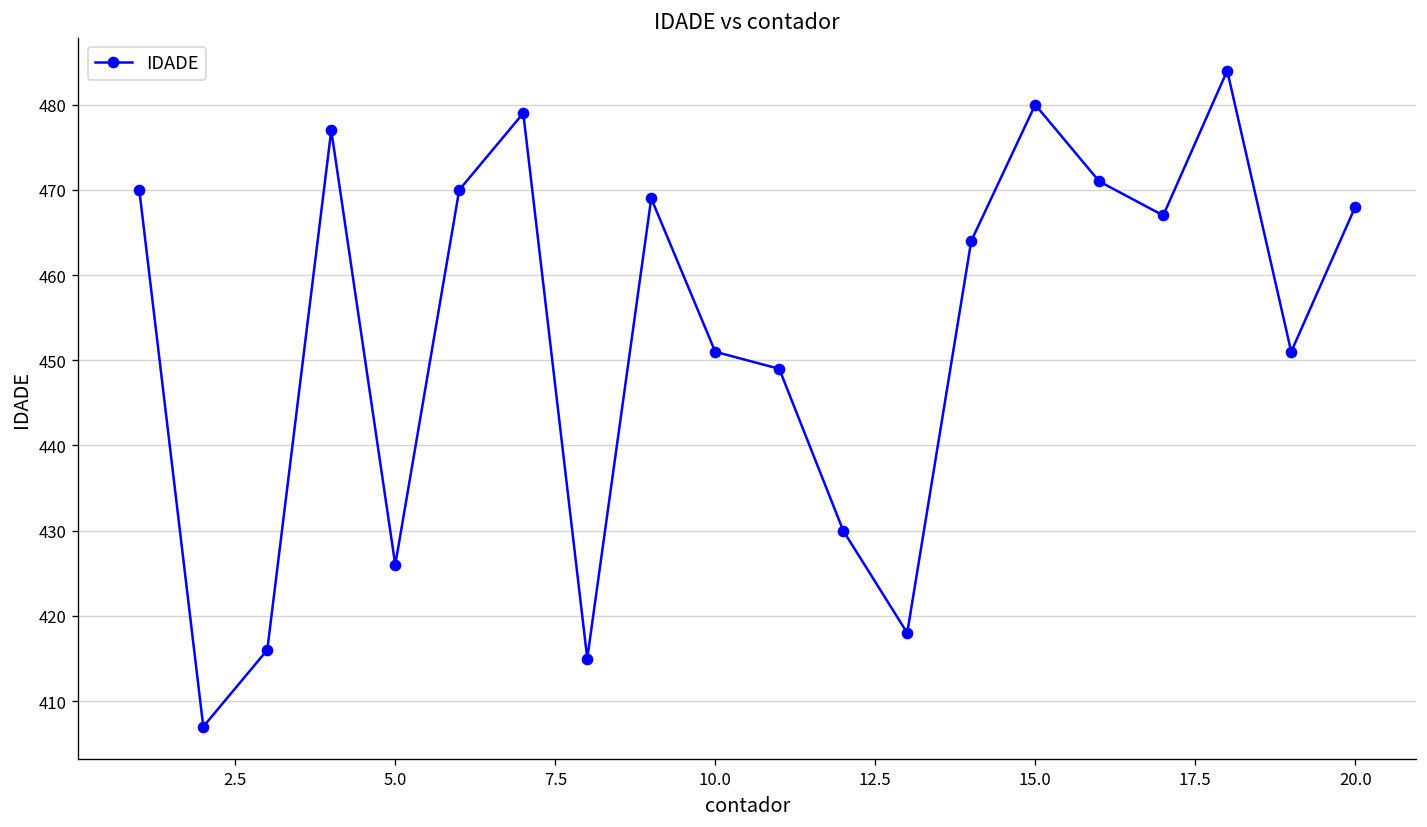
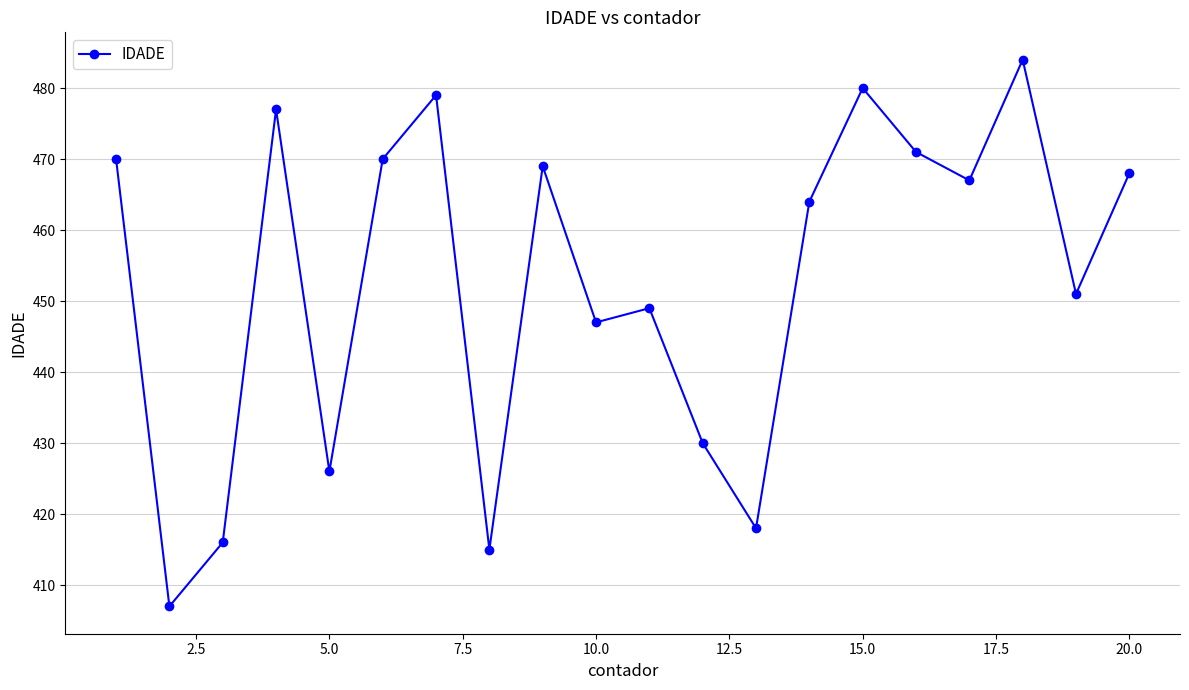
10.0: 451 -> 447
